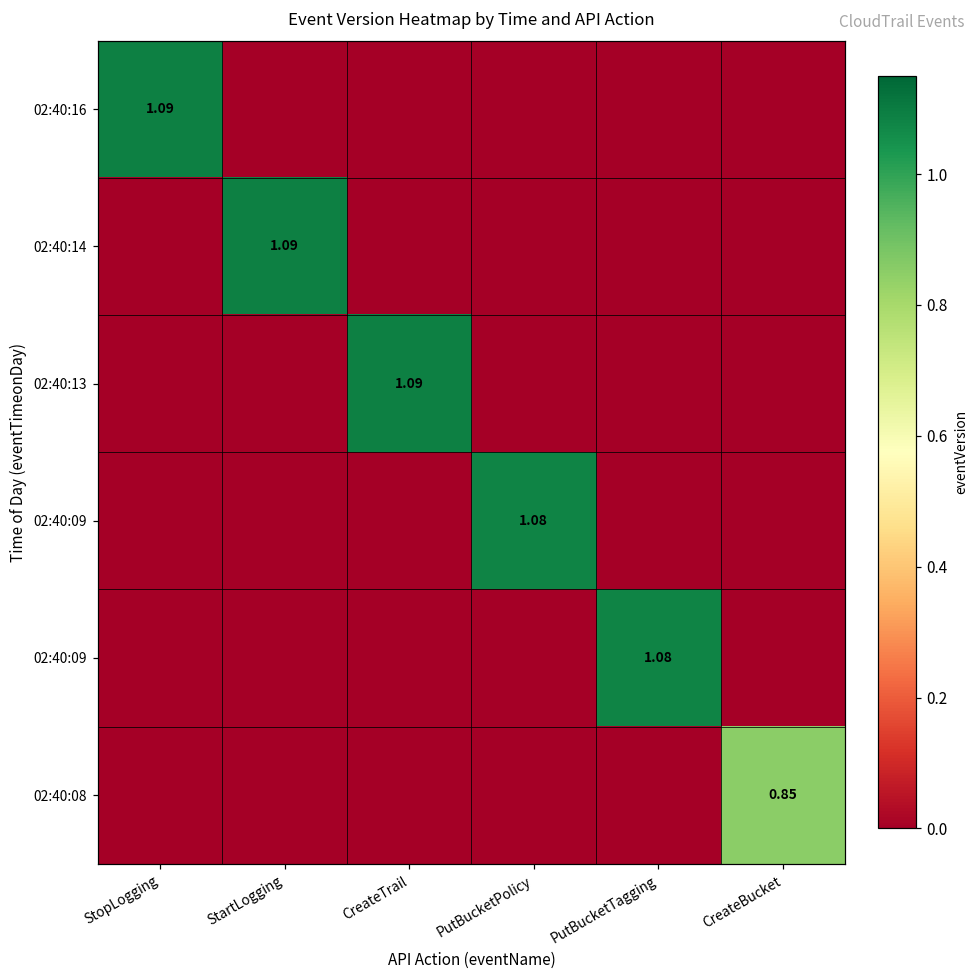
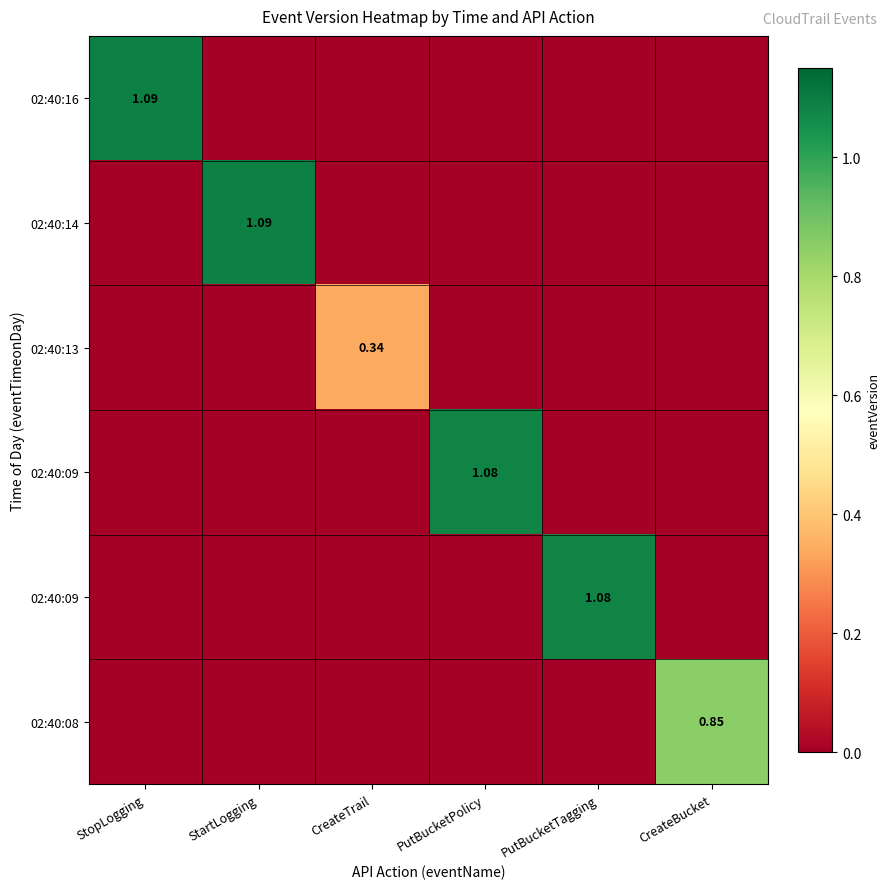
02:40:13, CreateTrail: 1.09 -> 0.34
